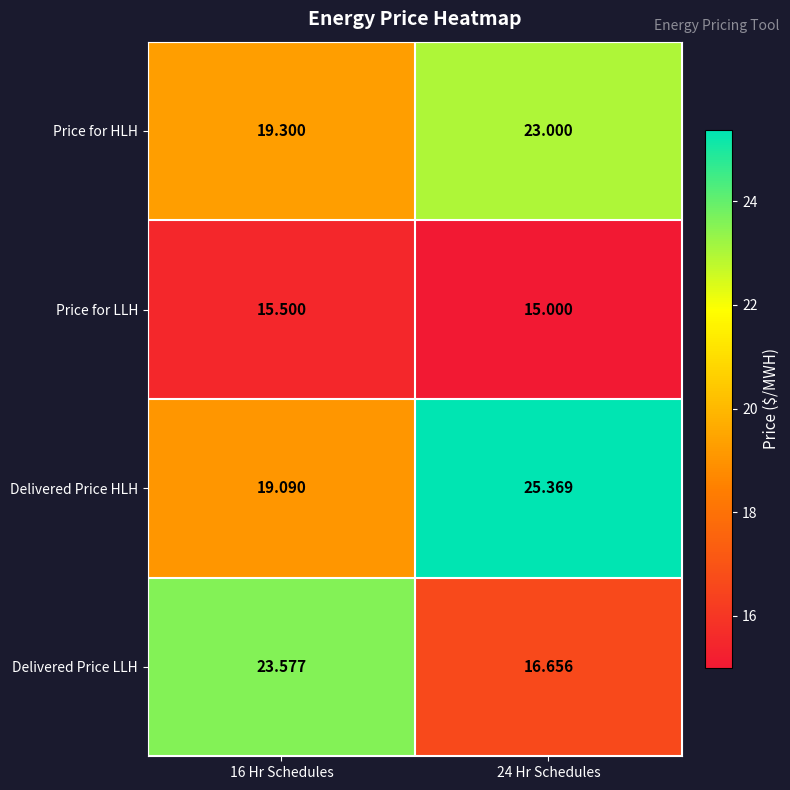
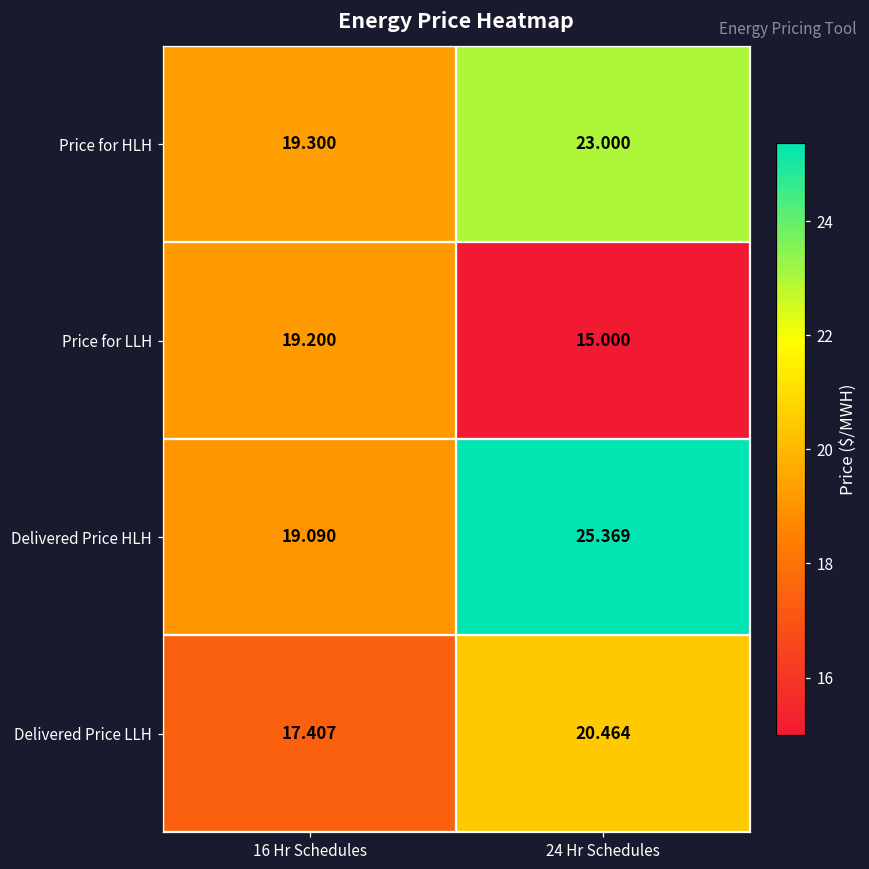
Price for LLH, 16 Hr Schedules: 15.500 -> 19.200
Delivered Price LLH, 16 Hr Schedules: 23.577 -> 17.407
Delivered Price LLH, 24 Hr Schedules: 16.656 -> 20.464
